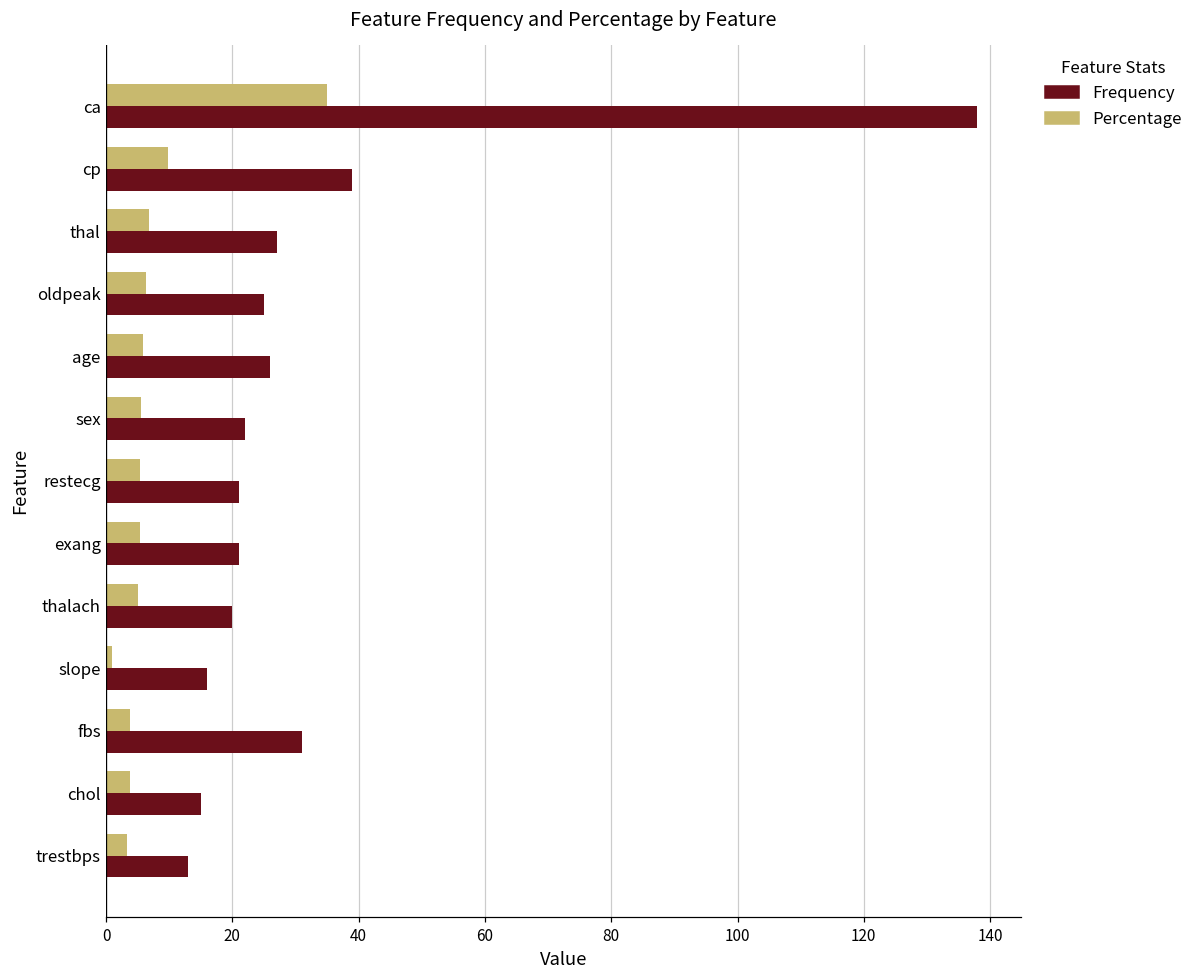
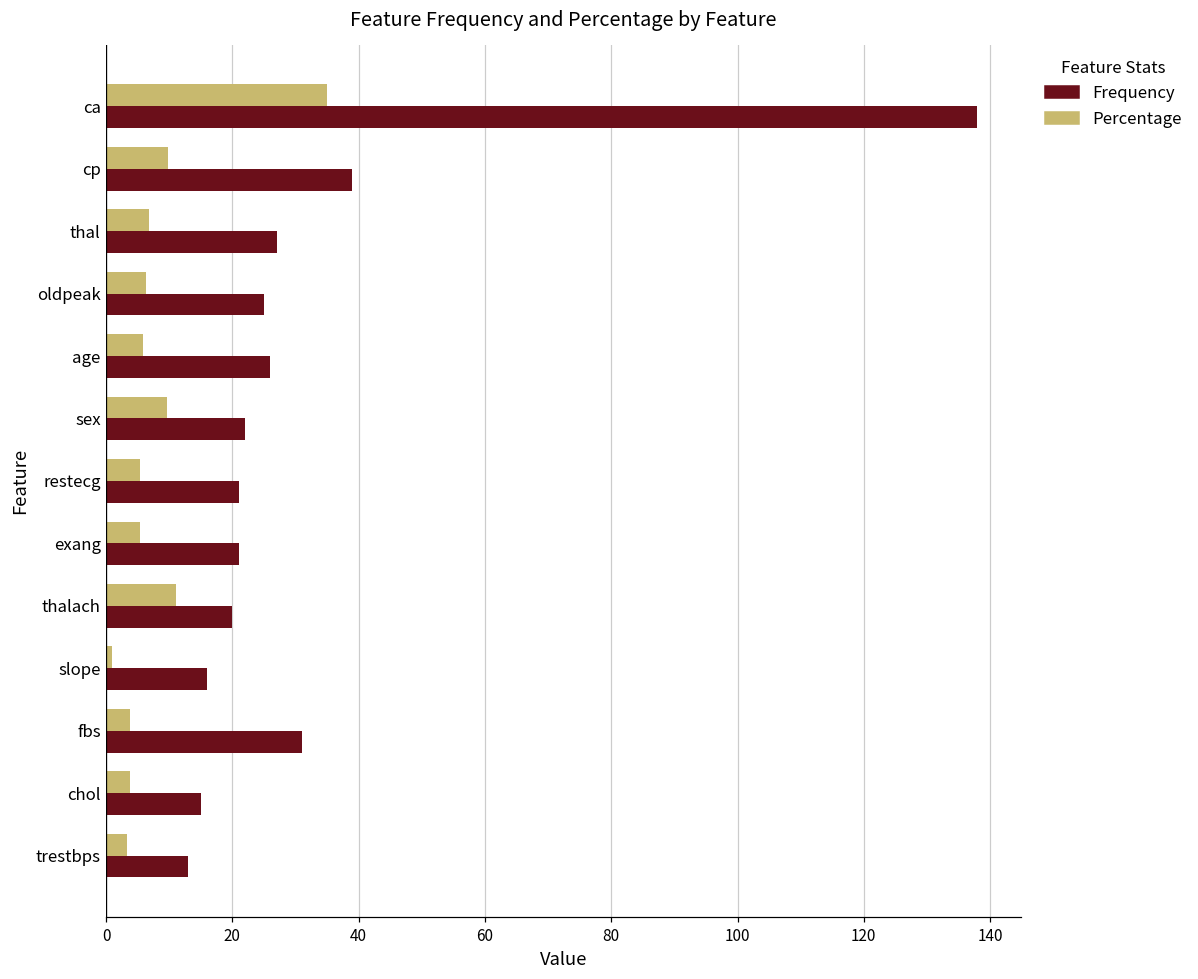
Percentage, sex: 6 -> 10
Percentage, thalach: 5 -> 11
